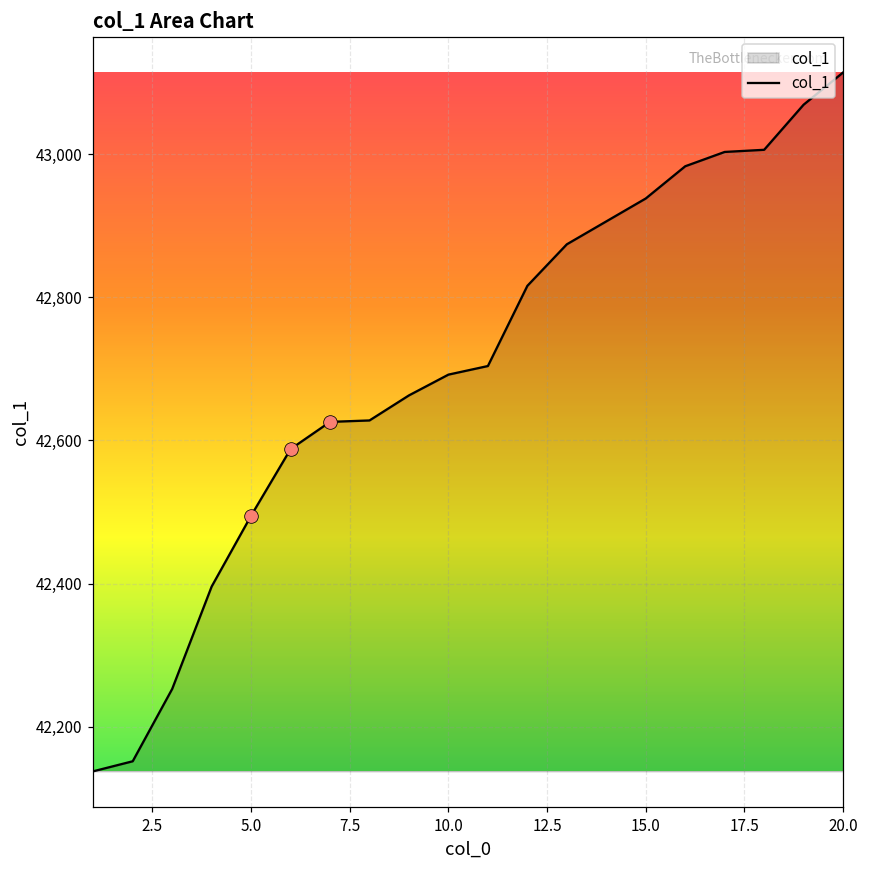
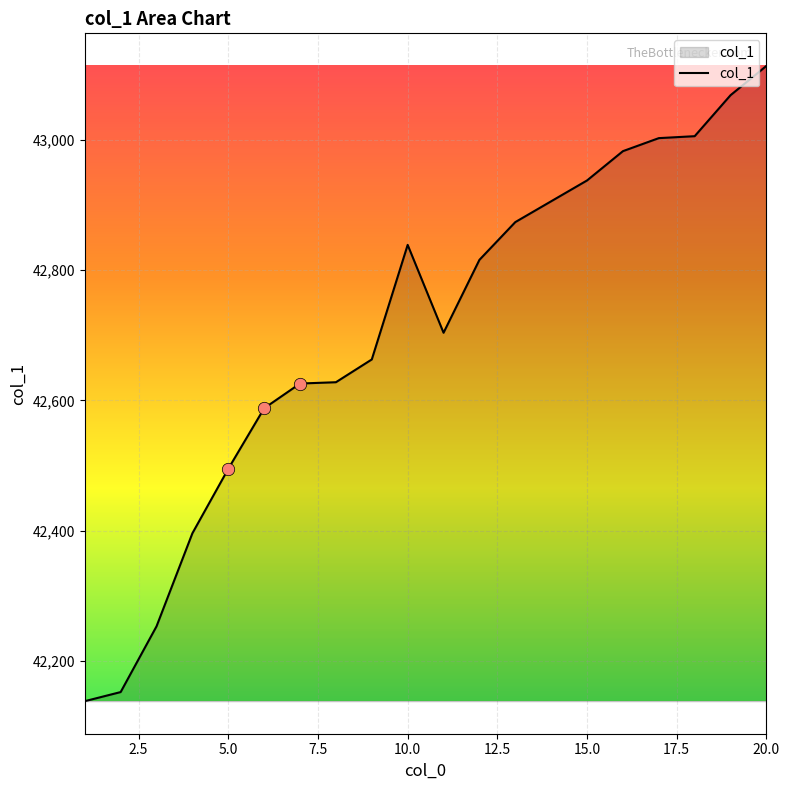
col_1, 10.0: 42,690 -> 42,840
